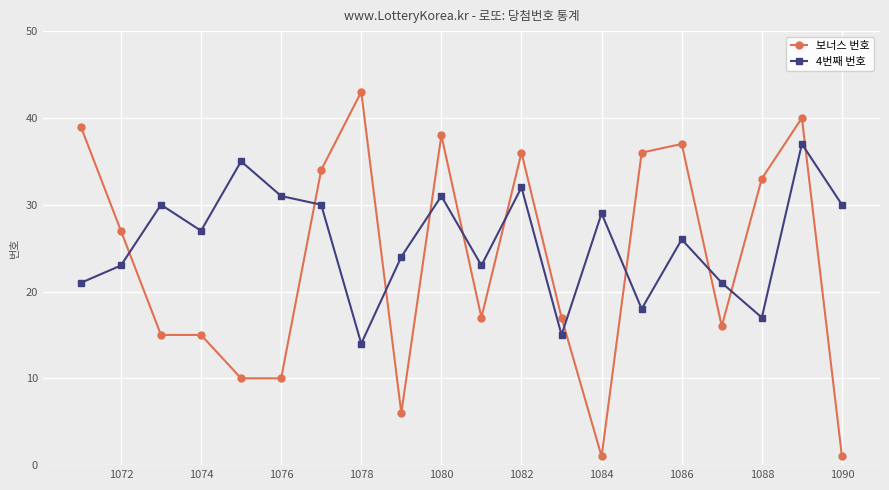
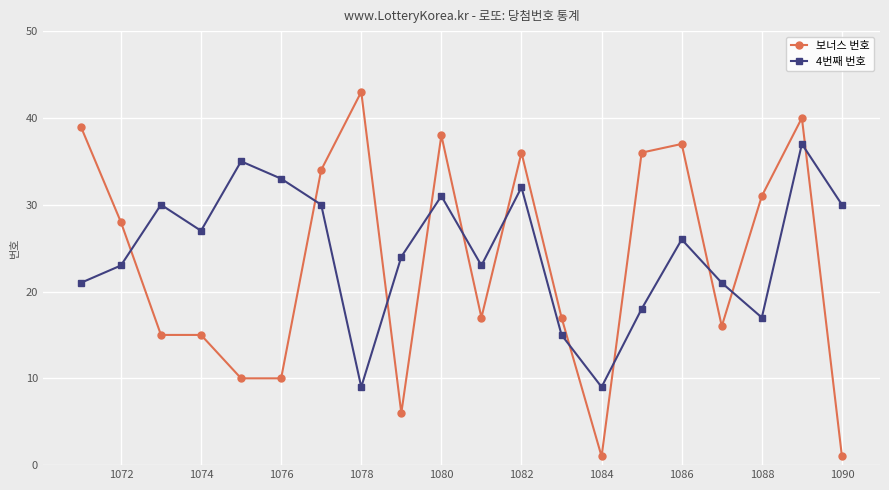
보너스 번호, 1072: 27 -> 28
4번째 번호, 1076: 31 -> 33
4번째 번호, 1078: 14 -> 9
4번째 번호, 1084: 29 -> 9
보너스 번호, 1088: 33 -> 31
